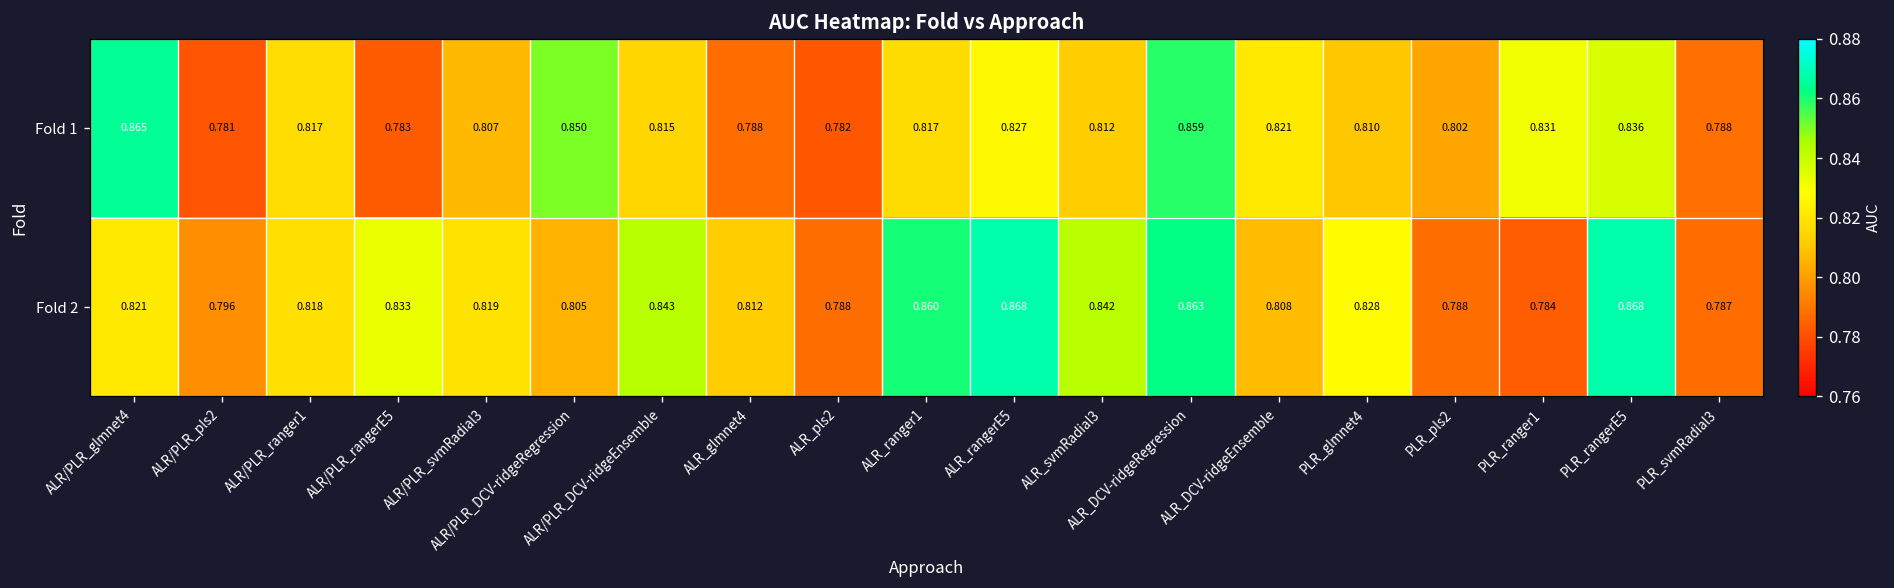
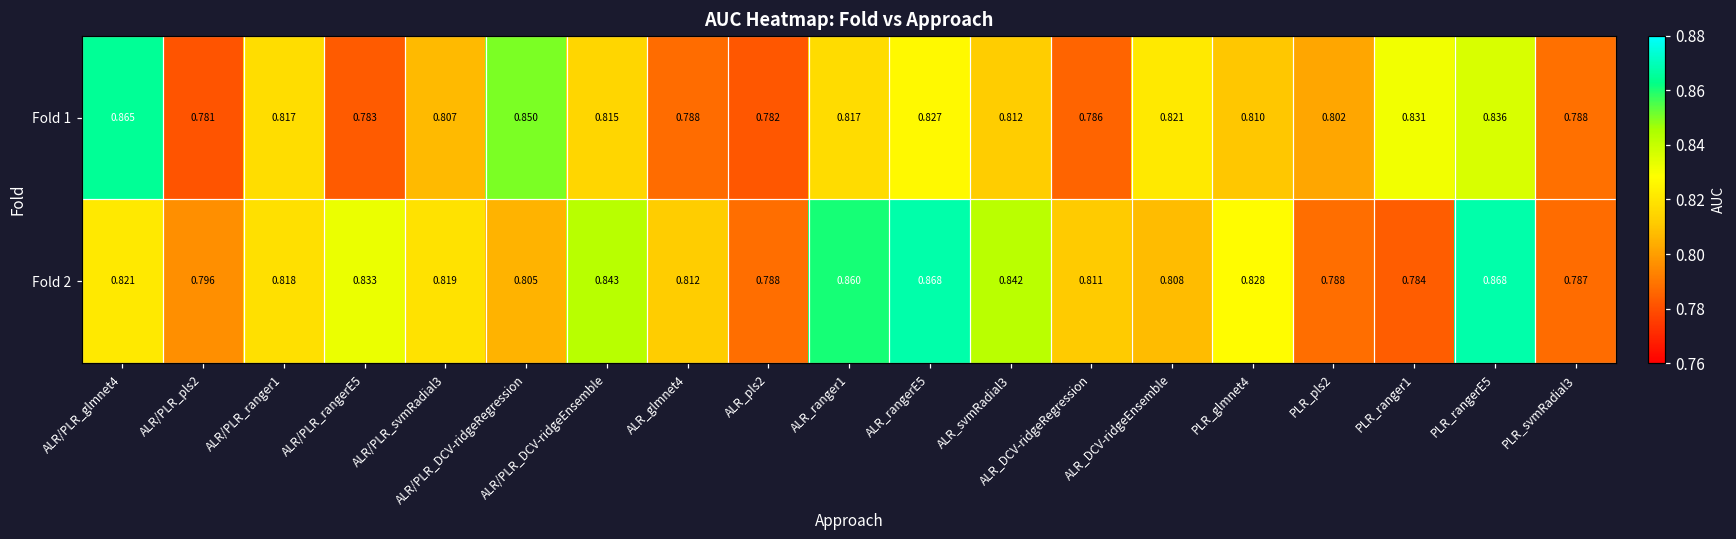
Fold 1, ALR_DCV-ridgeRegression: 0.859 -> 0.786
Fold 2, ALR_DCV-ridgeRegression: 0.863 -> 0.811
